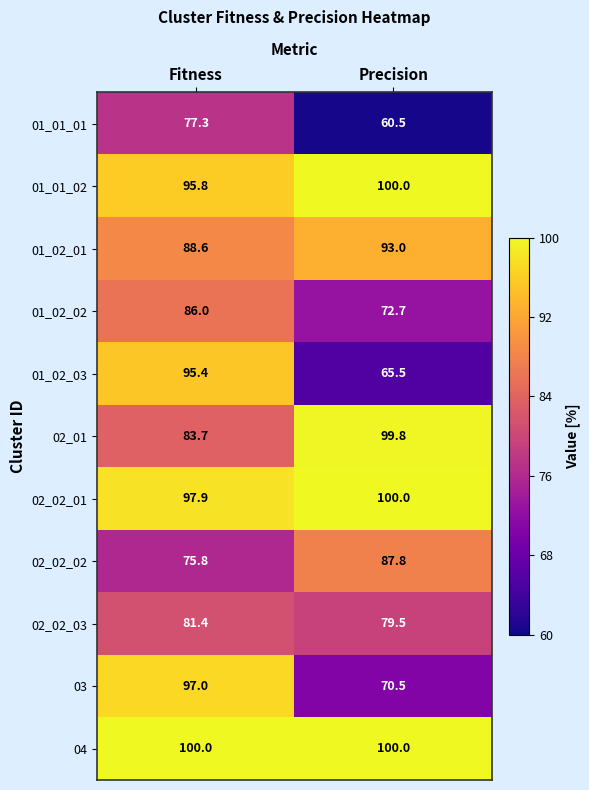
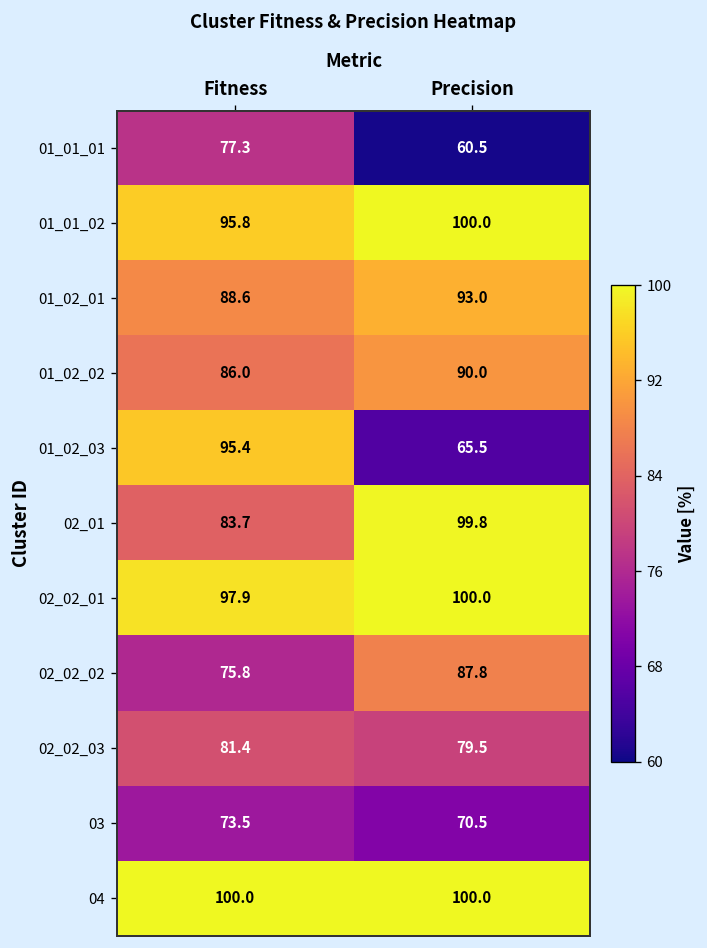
01_02_02, Precision: 72.7 -> 90.0
03, Fitness: 97.0 -> 73.5
